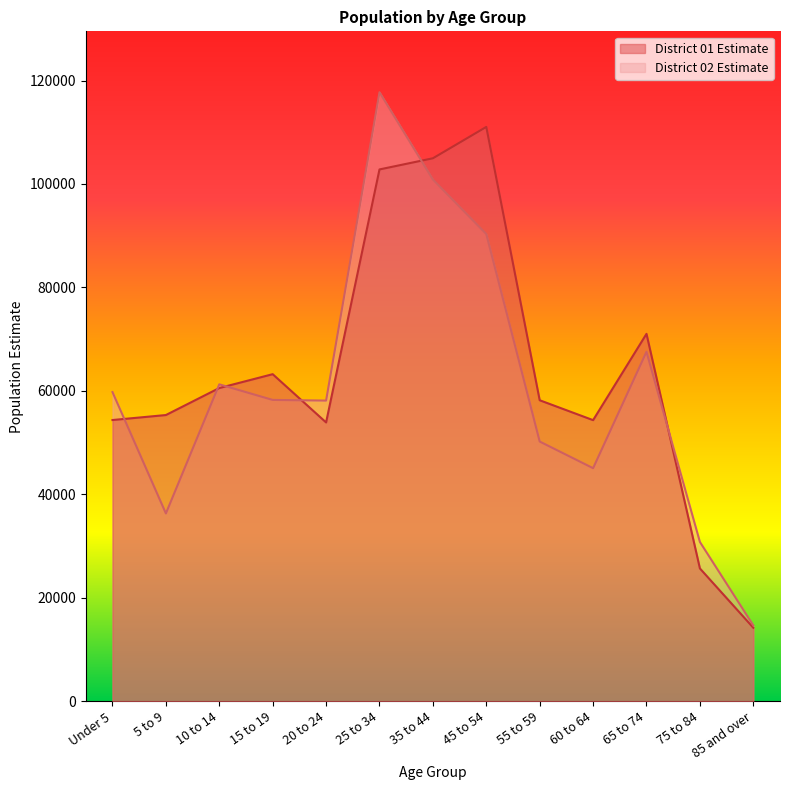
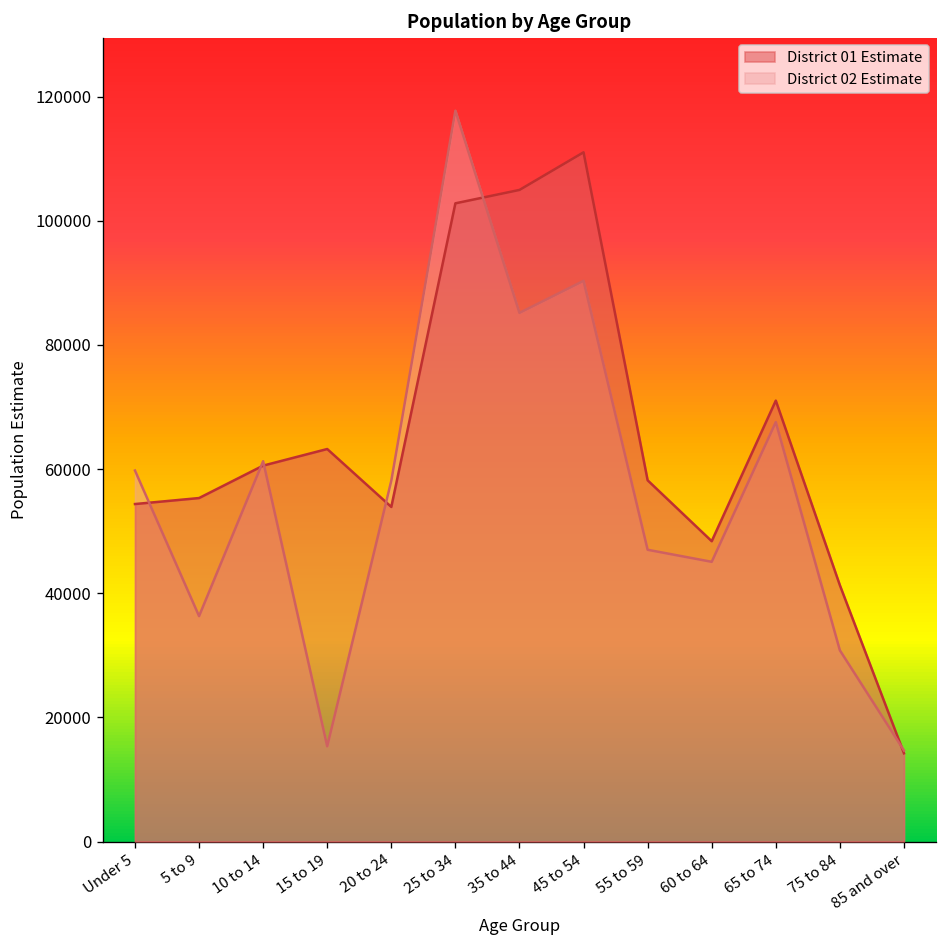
District 02 Estimate, 15 to 19: 58000 -> 15000
District 02 Estimate, 35 to 44: 101000 -> 85000
District 02 Estimate, 55 to 59: 50000 -> 47000
District 01 Estimate, 60 to 64: 54000 -> 48000
District 01 Estimate, 75 to 84: 26000 -> 41000
